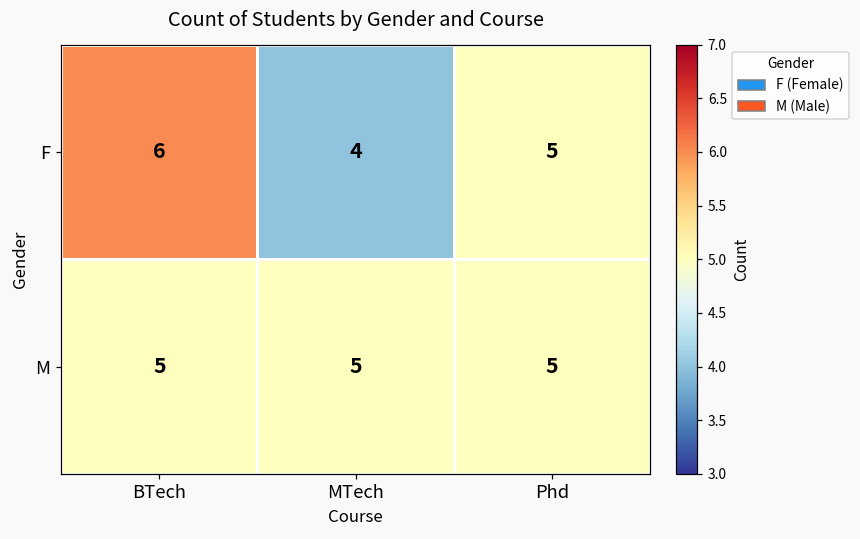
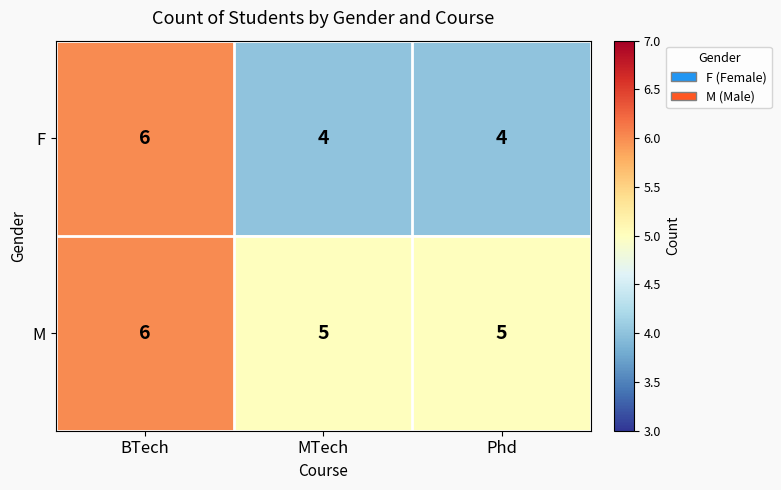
F, Phd: 5 -> 4
M, BTech: 5 -> 6
